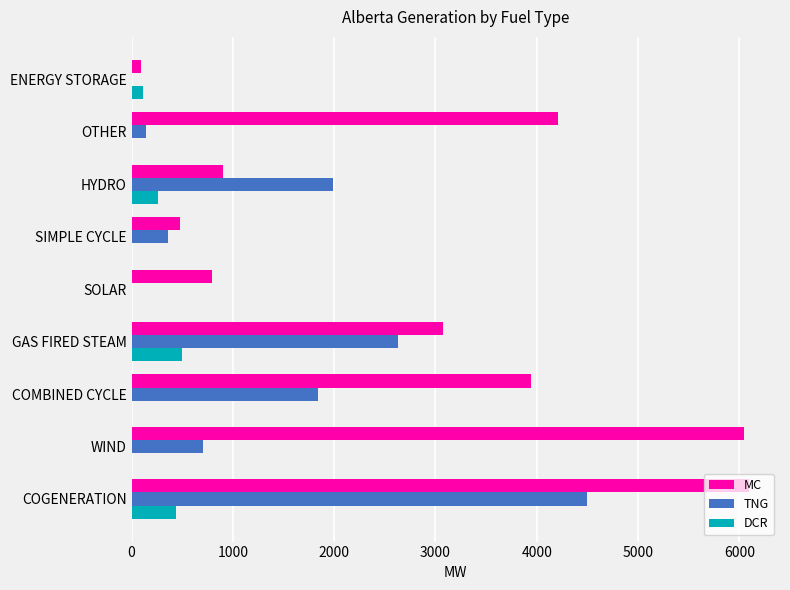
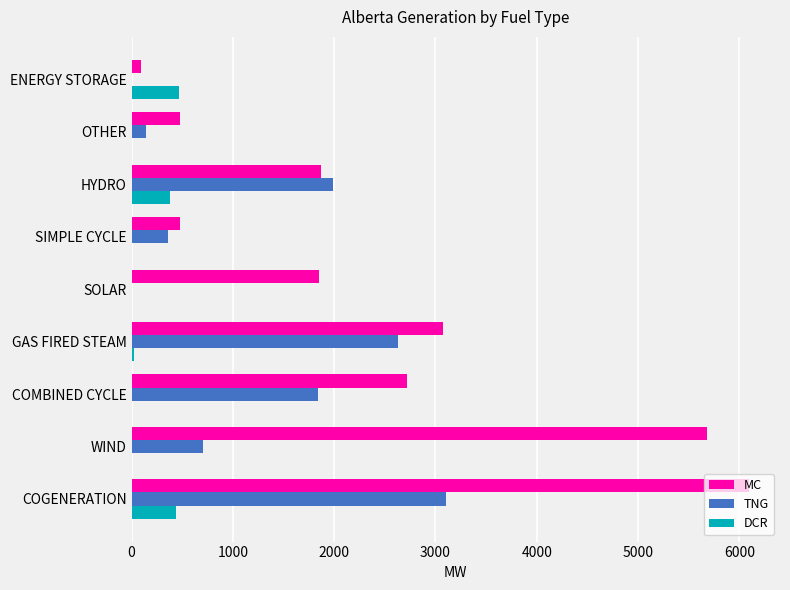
DCR, ENERGY STORAGE: 120 -> 470
MC, OTHER: 4210 -> 480
MC, HYDRO: 900 -> 1870
DCR, HYDRO: 260 -> 380
MC, SOLAR: 790 -> 1850
DCR, GAS FIRED STEAM: 500 -> 20
MC, COMBINED CYCLE: 3940 -> 2720
MC, WIND: 6050 -> 5680
TNG, COGENERATION: 4500 -> 3110
